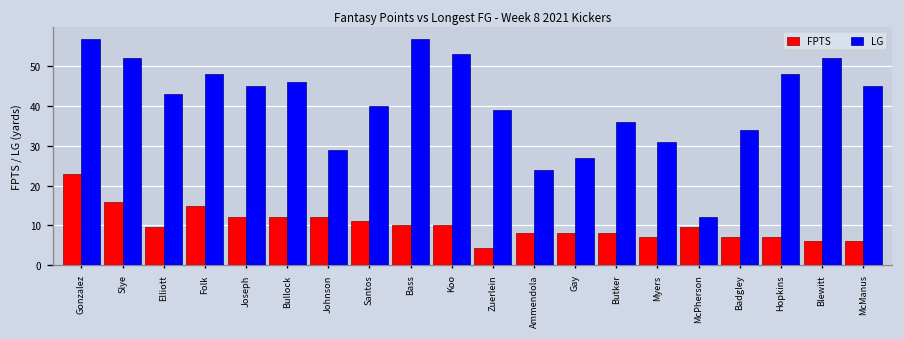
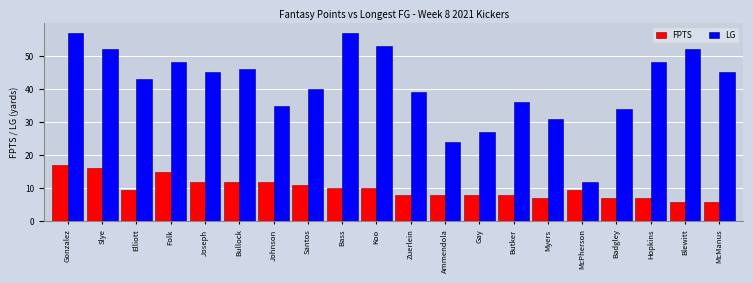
FPTS, Gonzalez: 23 -> 17
LG, Johnson: 29 -> 35
FPTS, Zuerlein: 4 -> 8
